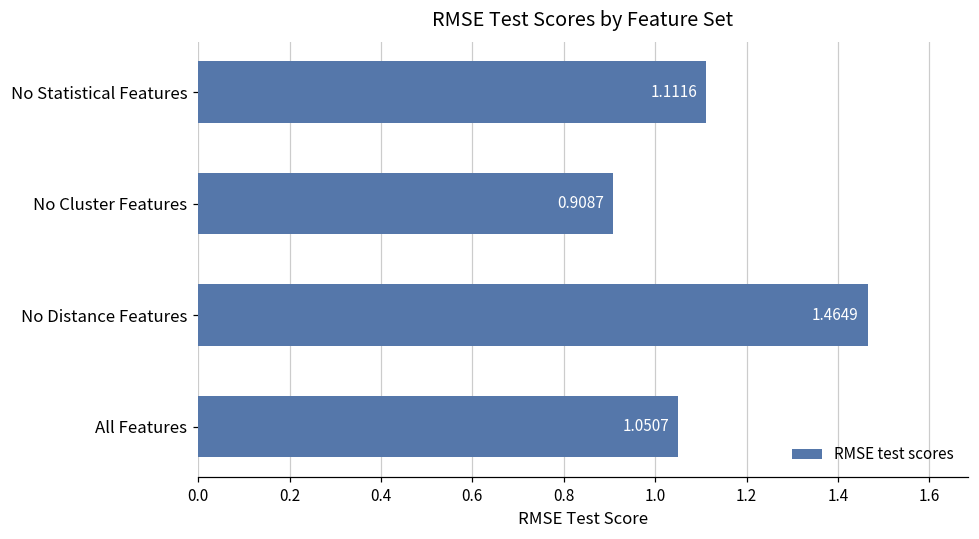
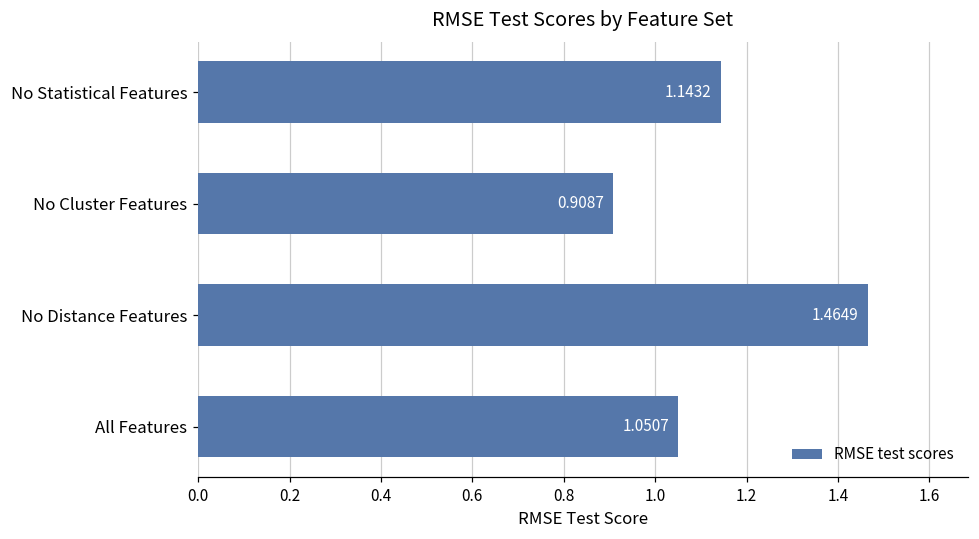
No Statistical Features: 1.1116 -> 1.1432
